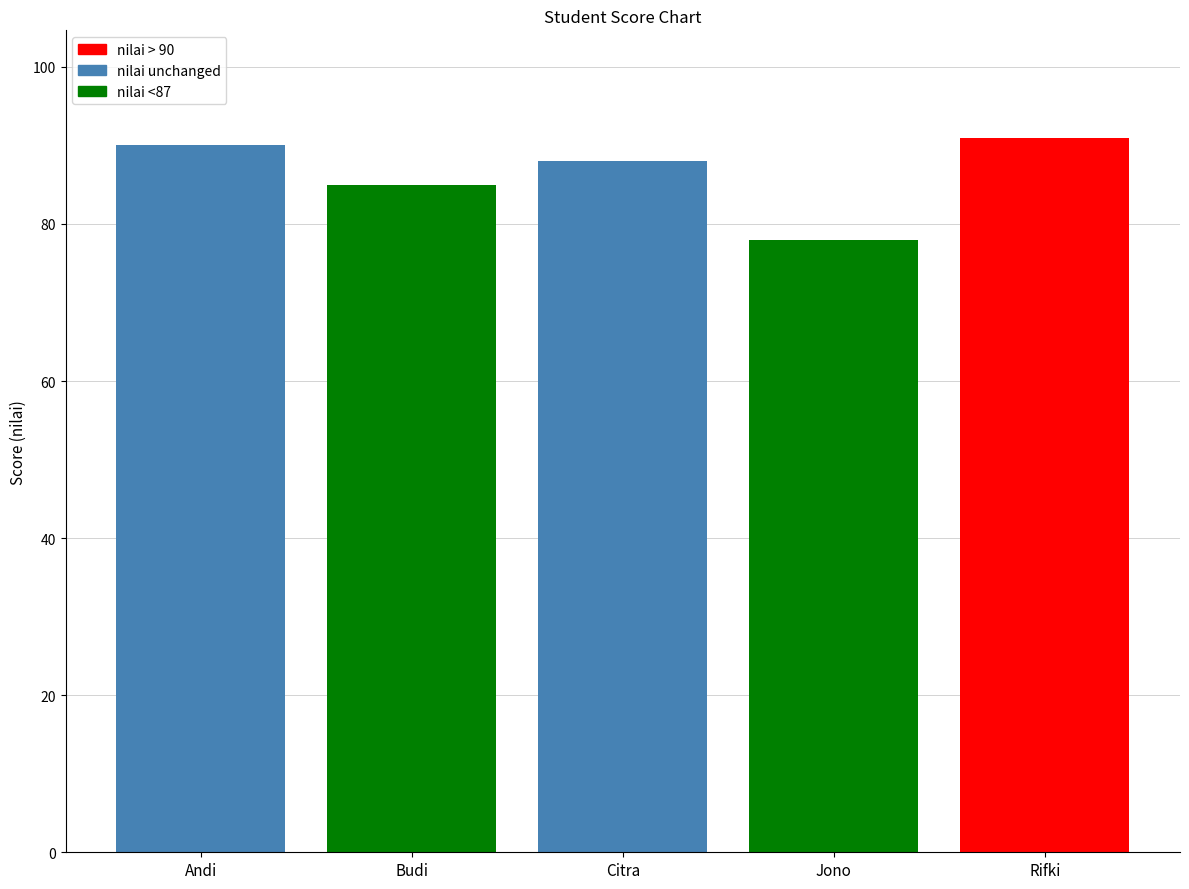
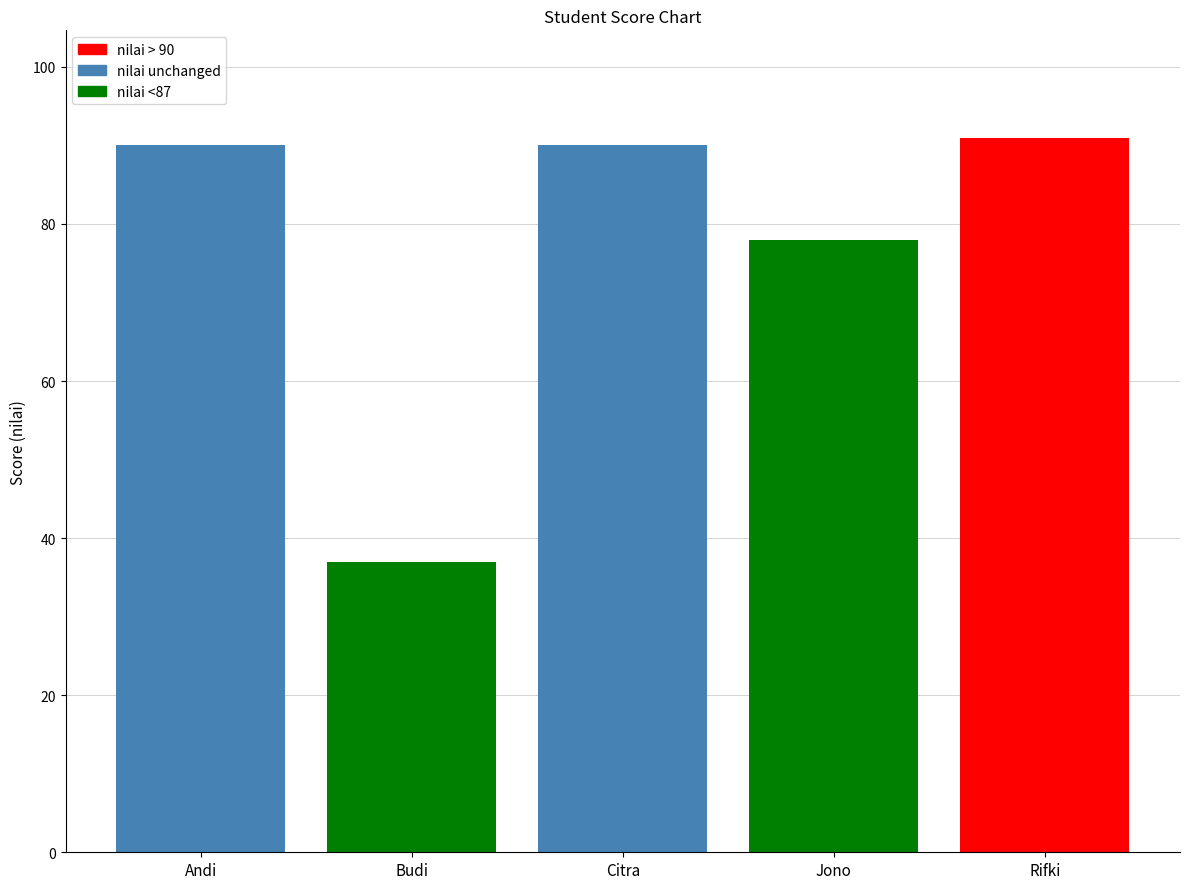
Budi: 85 -> 37
Citra: 88 -> 90
